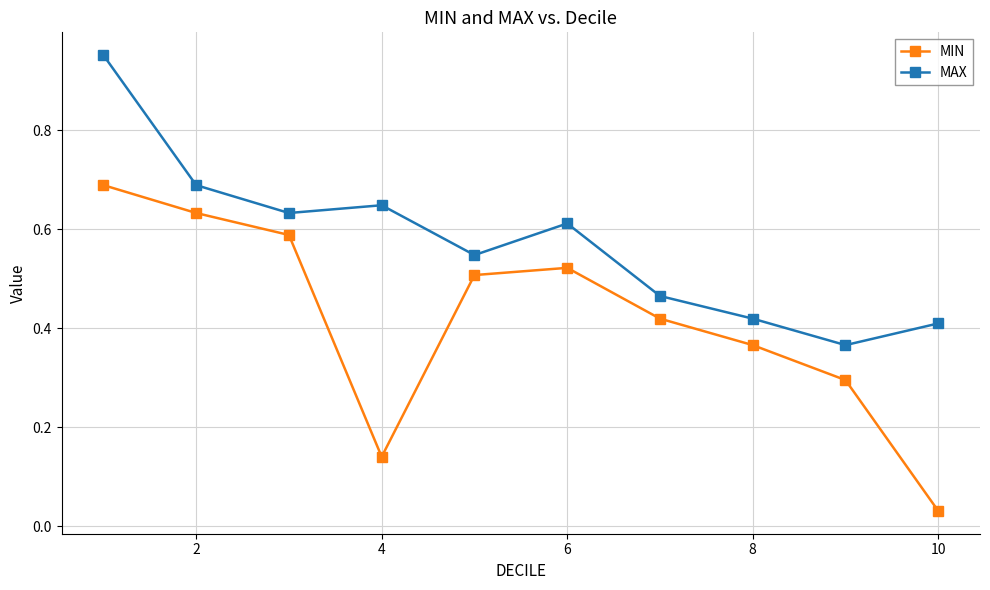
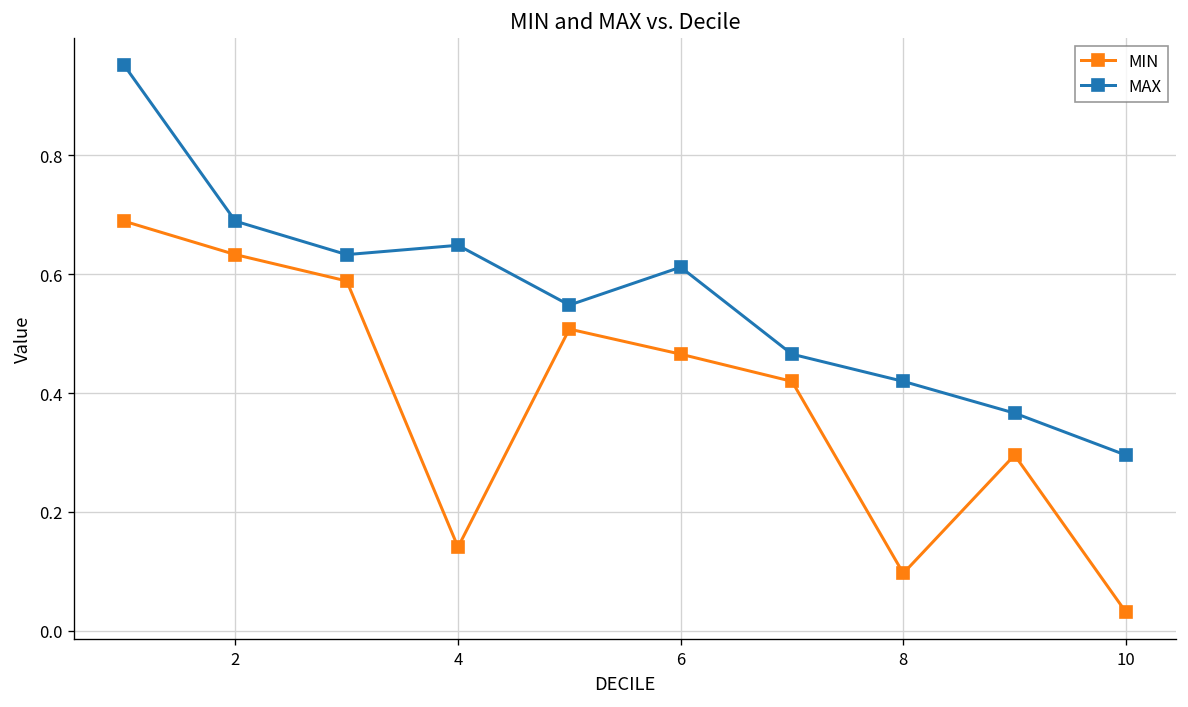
MIN, 6: 0.52 -> 0.47
MIN, 8: 0.37 -> 0.10
MAX, 10: 0.41 -> 0.30
